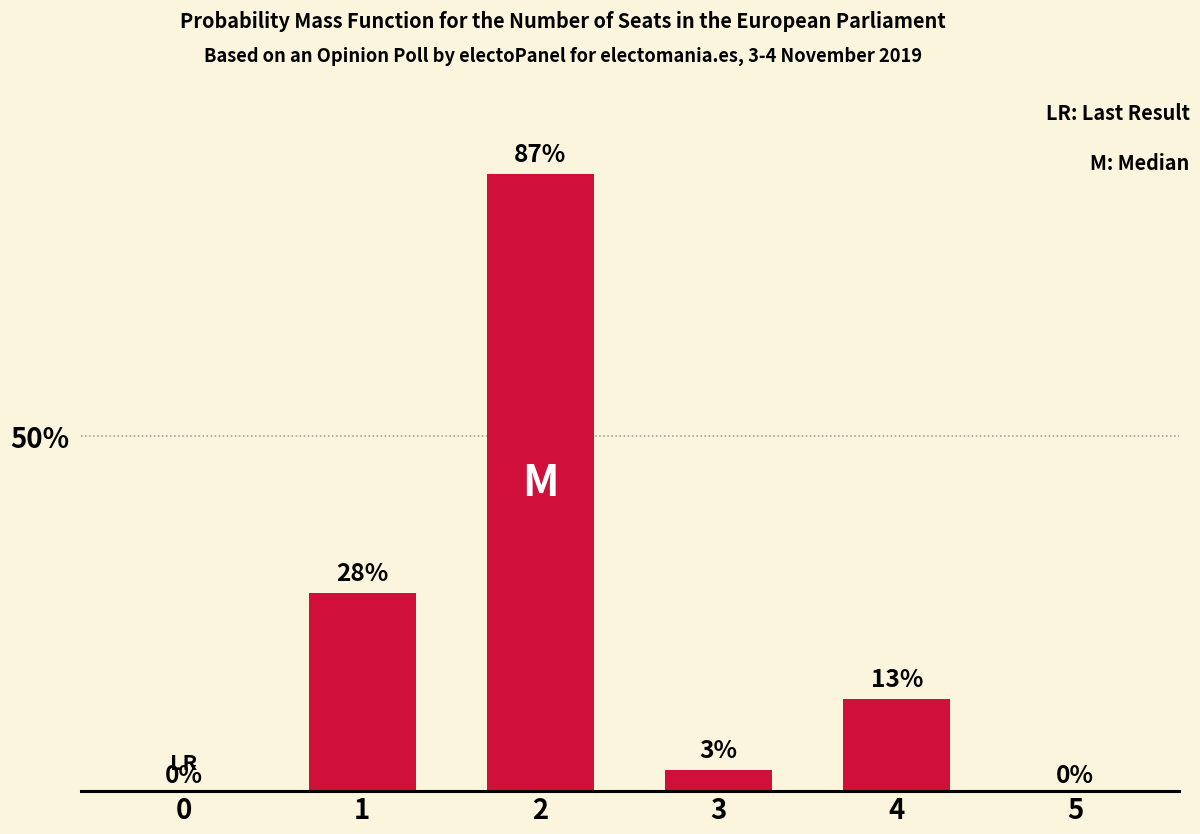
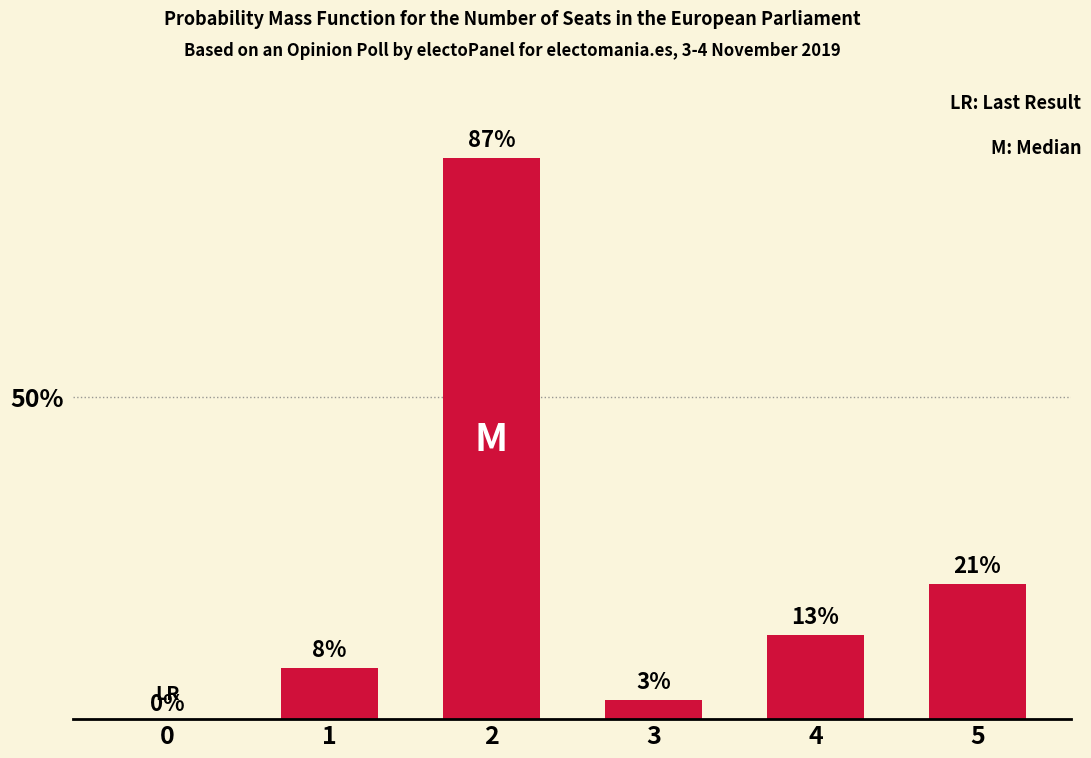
1: 28% -> 8%
5: 0% -> 21%
